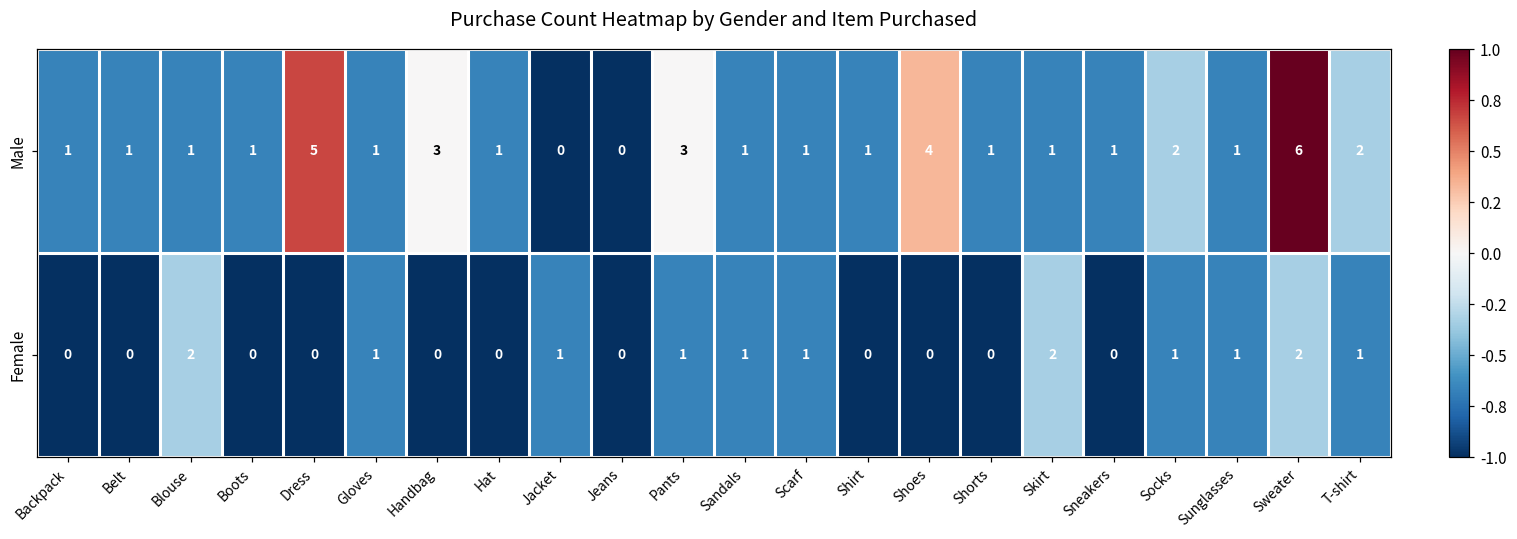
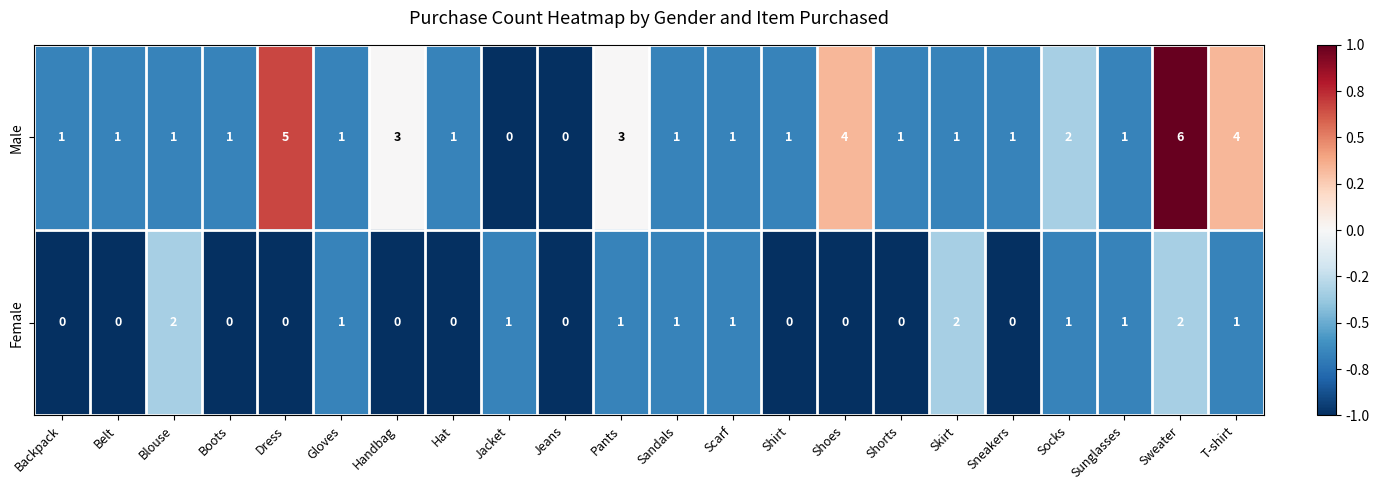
Male, T-shirt: 2 -> 4
